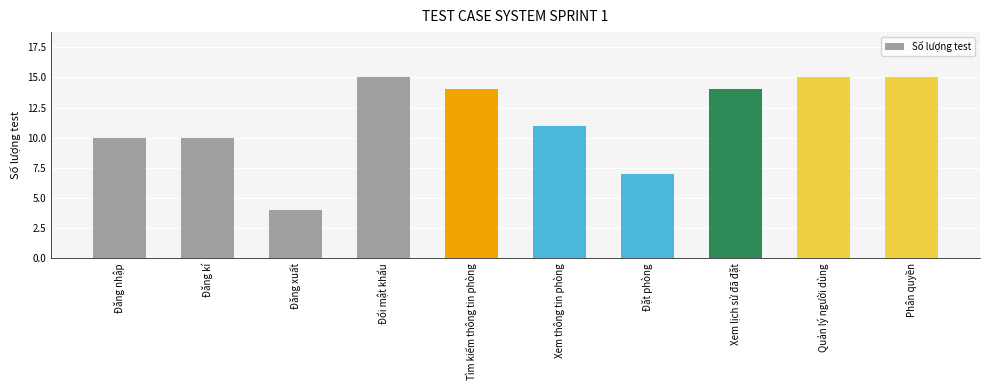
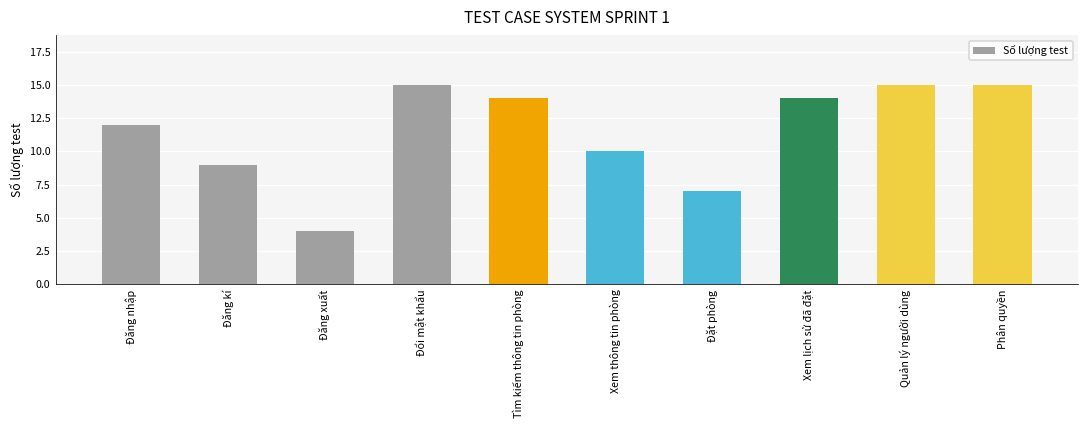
Đăng nhập: 10 -> 12
Đăng kí: 10 -> 9
Xem thông tin phòng: 11 -> 10
